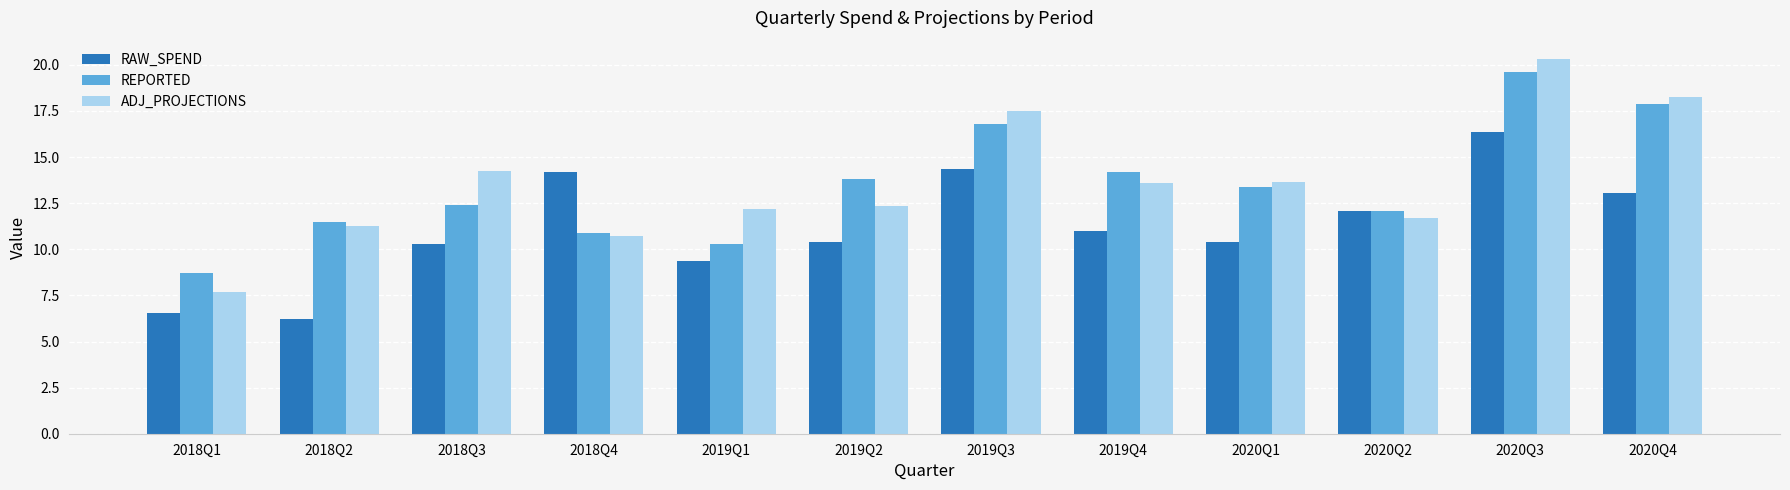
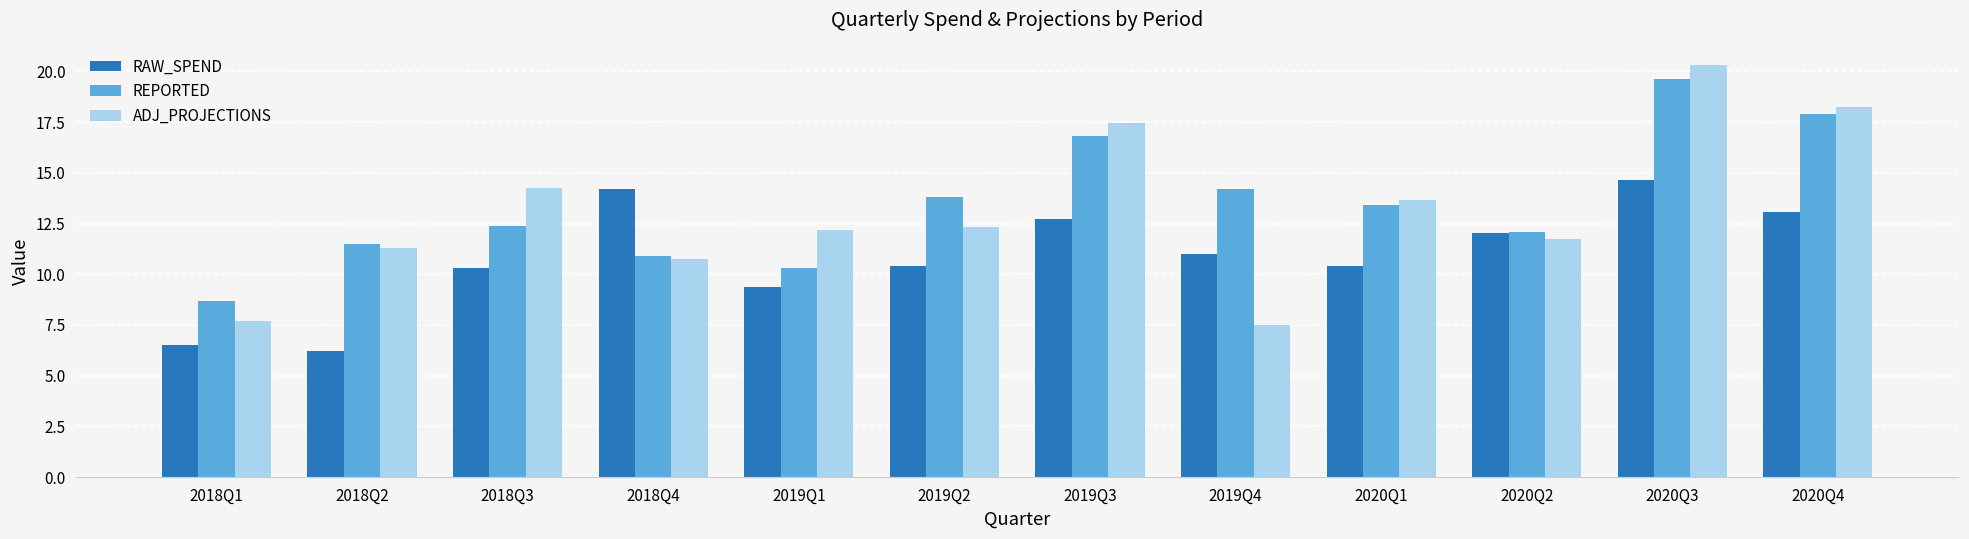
RAW_SPEND, 2019Q3: 14.4 -> 12.7
ADJ_PROJECTIONS, 2019Q4: 13.6 -> 7.5
RAW_SPEND, 2020Q3: 16.3 -> 14.7
